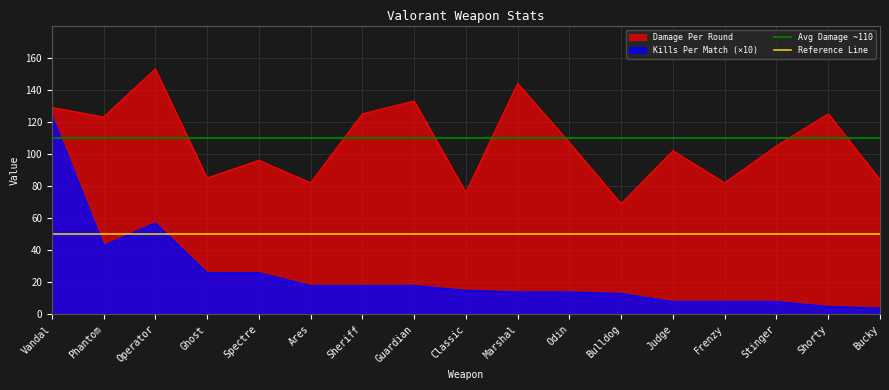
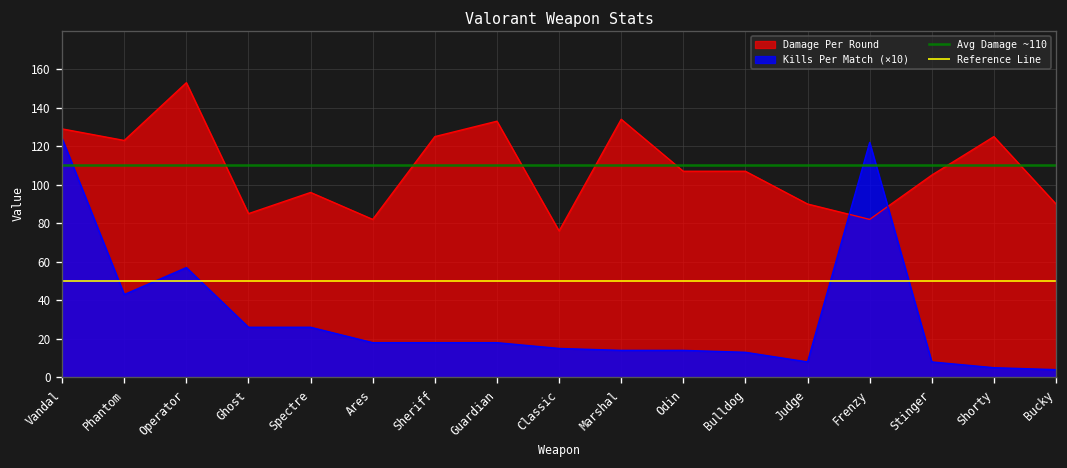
Damage Per Round, Marshal: 144 -> 134
Damage Per Round, Bulldog: 69 -> 107
Damage Per Round, Judge: 102 -> 90
Kills Per Match (×10), Frenzy: 8 -> 122
Damage Per Round, Bucky: 84 -> 90
